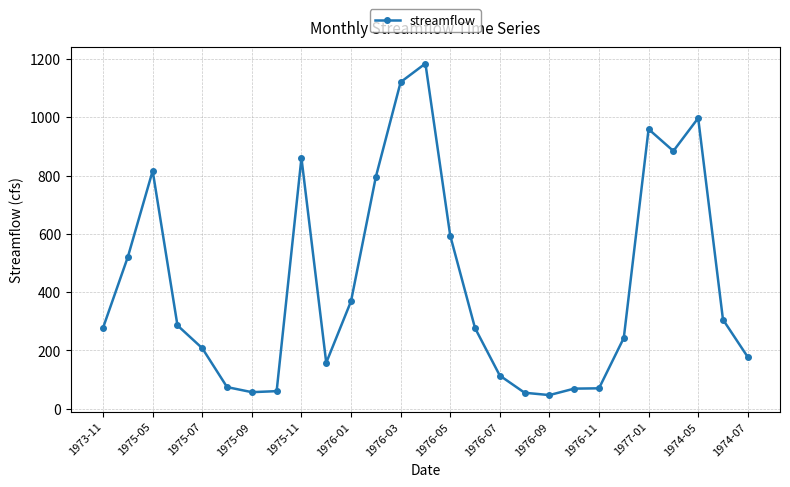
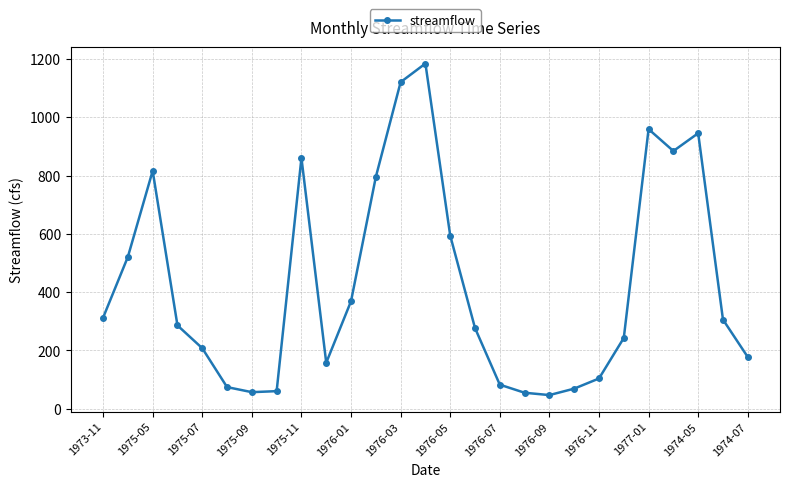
1973-11: 280 -> 310
1976-07: 110 -> 80
1976-11: 70 -> 100
1974-05: 1000 -> 950
